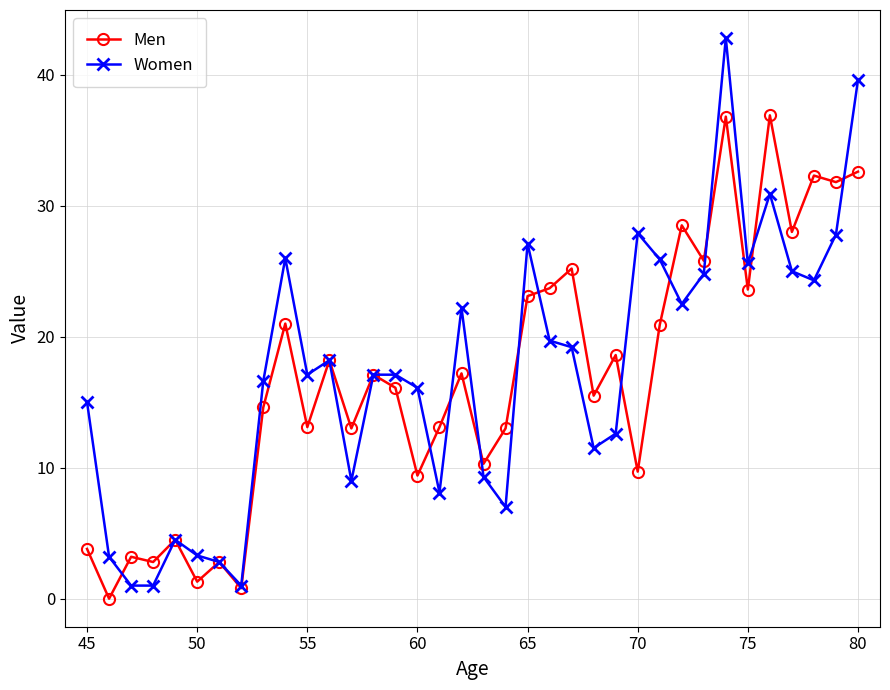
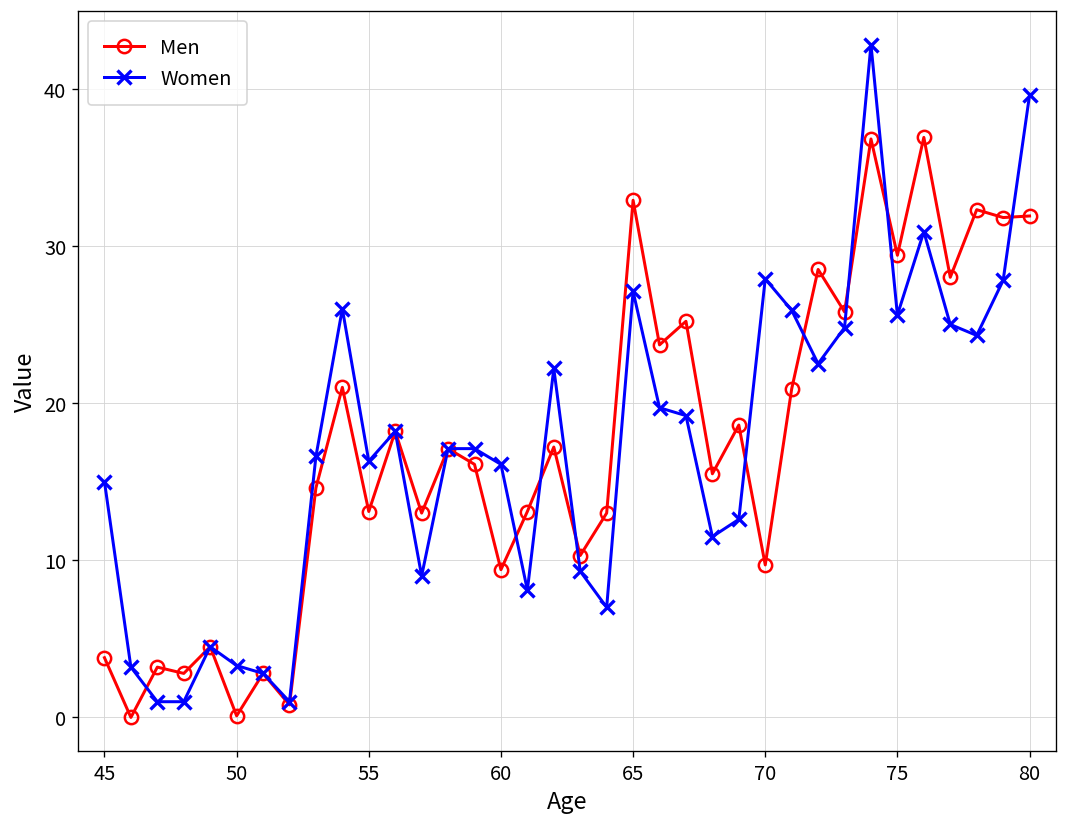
Men, 50: 1.3 -> 0.1
Women, 55: 17.1 -> 16.3
Men, 65: 23.1 -> 32.9
Men, 75: 23.6 -> 29.4
Men, 80: 32.6 -> 31.9
